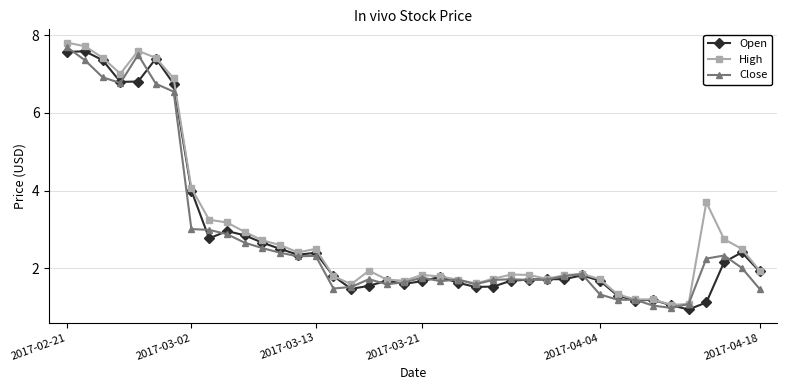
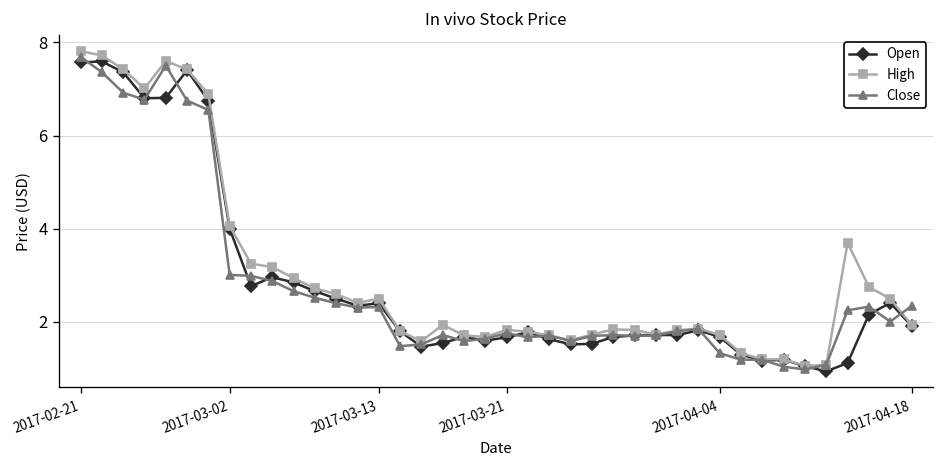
Close, 2017-04-18: 1.5 -> 2.3
